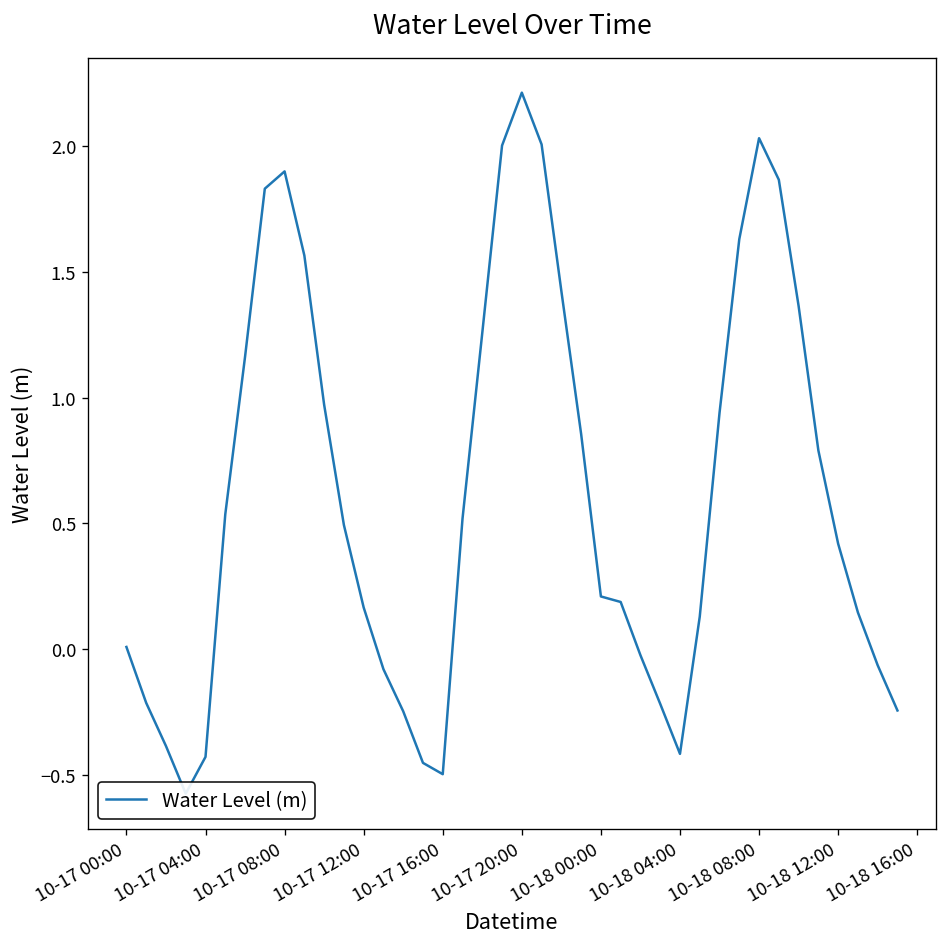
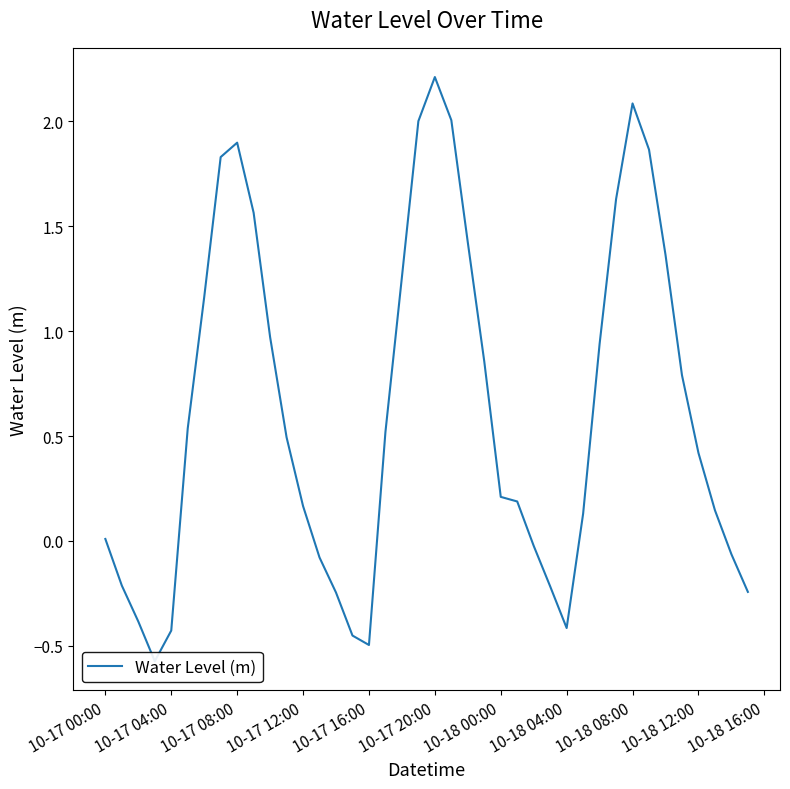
10-18 08:00: 2.03 -> 2.09
